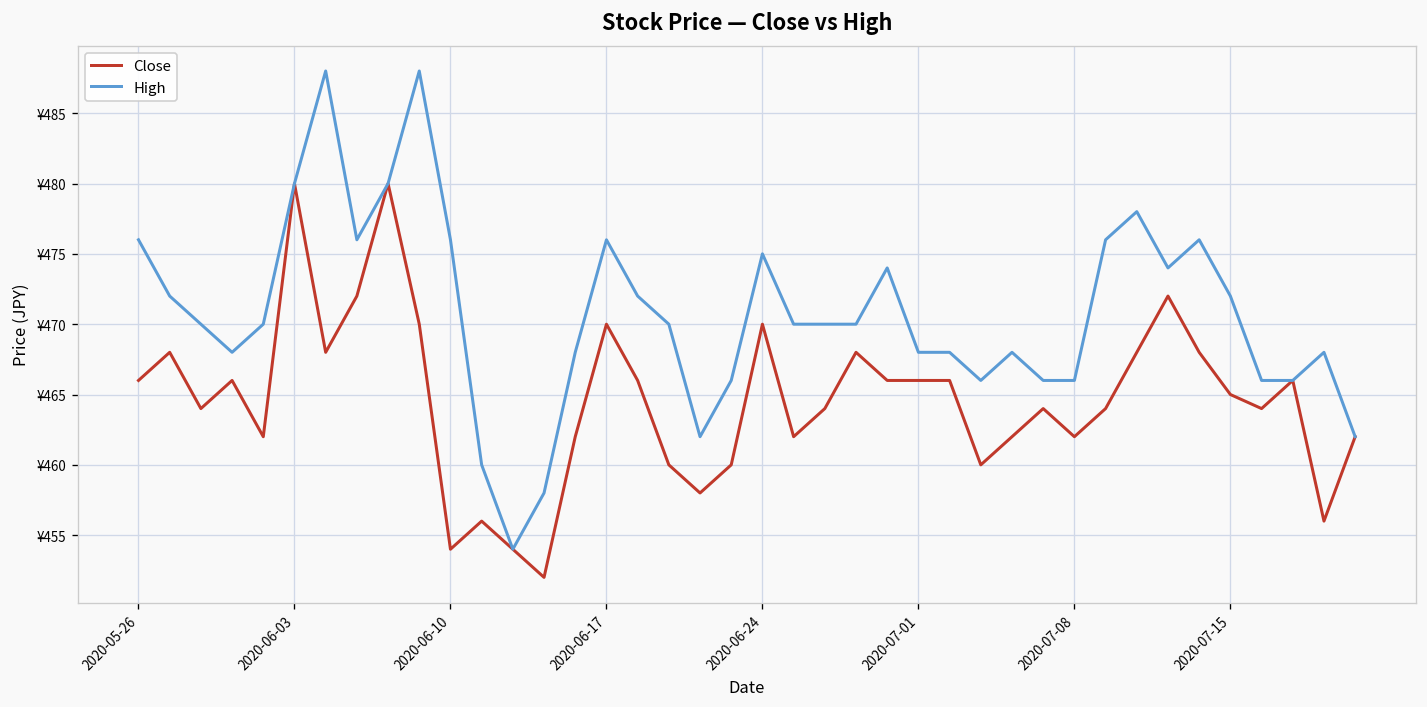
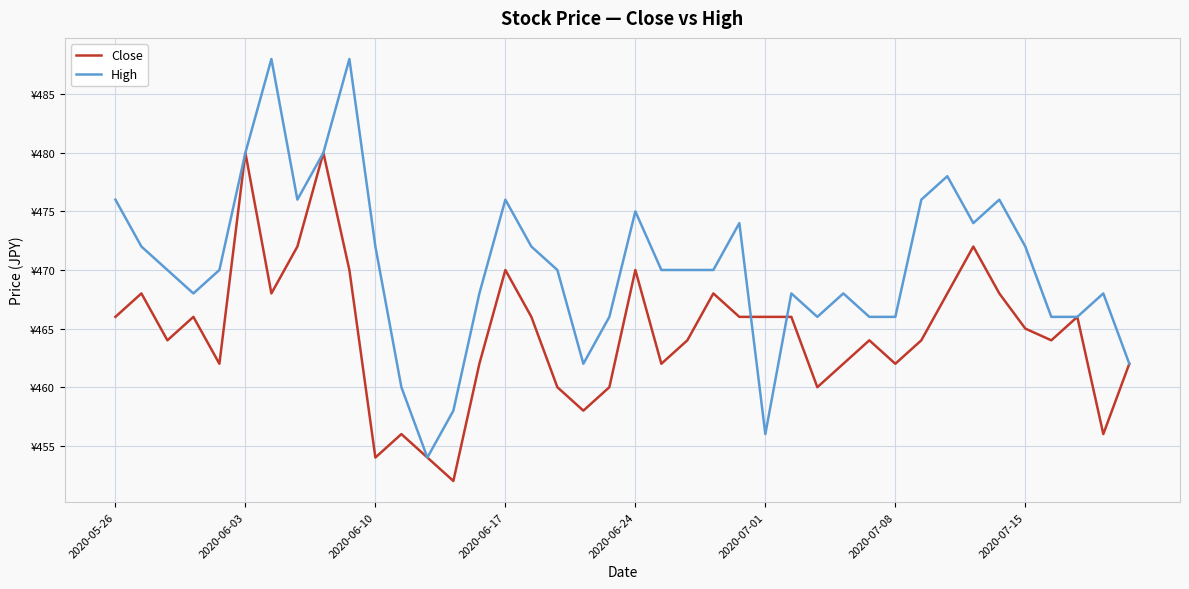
High, 2020-06-10: ¥476 -> ¥472
High, 2020-07-01: ¥468 -> ¥456
